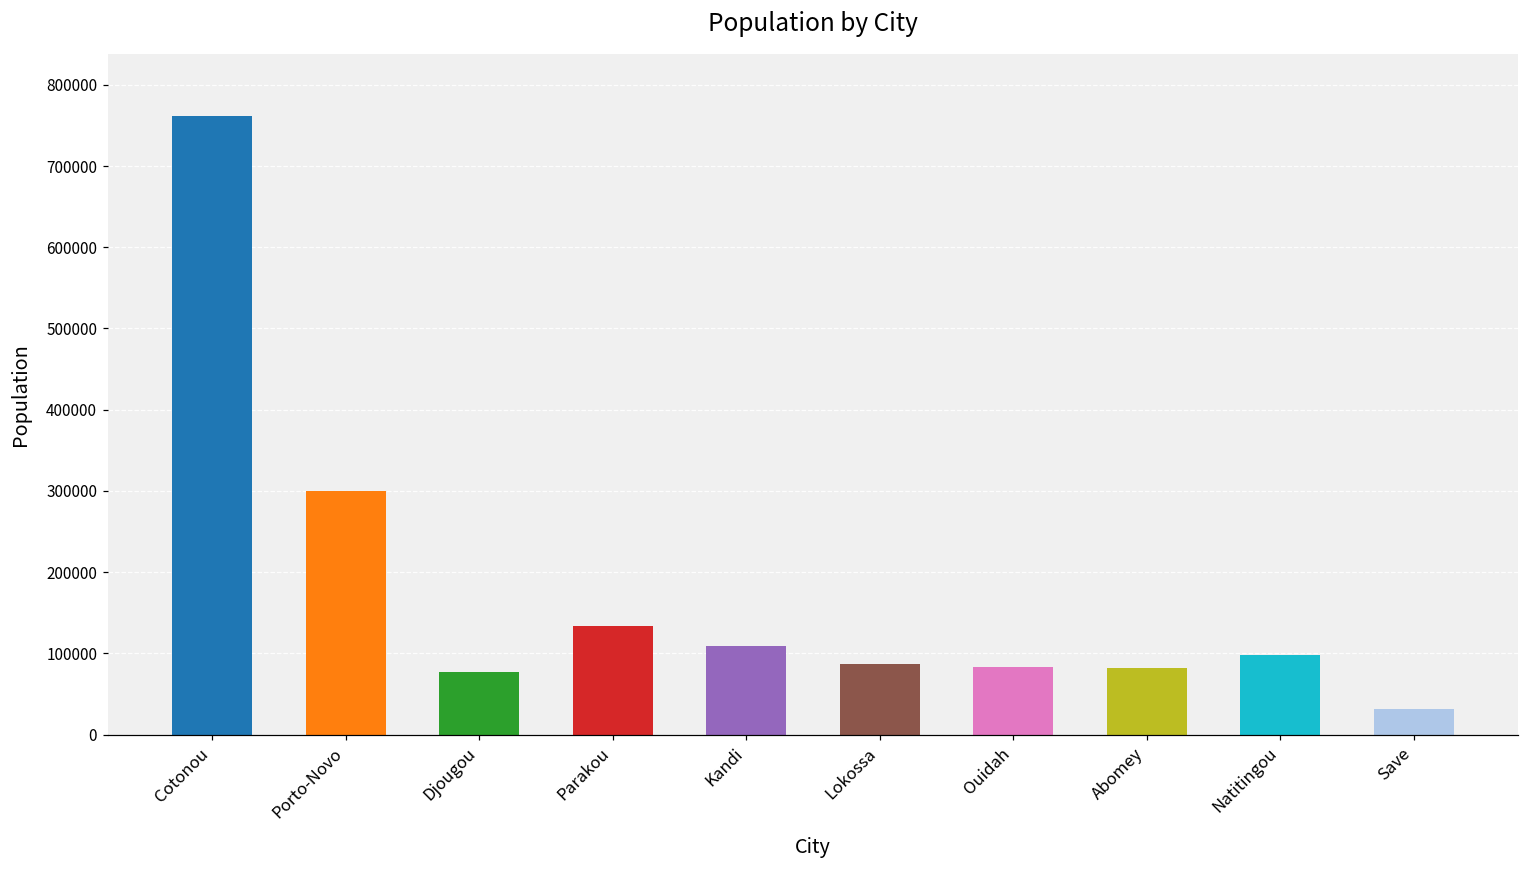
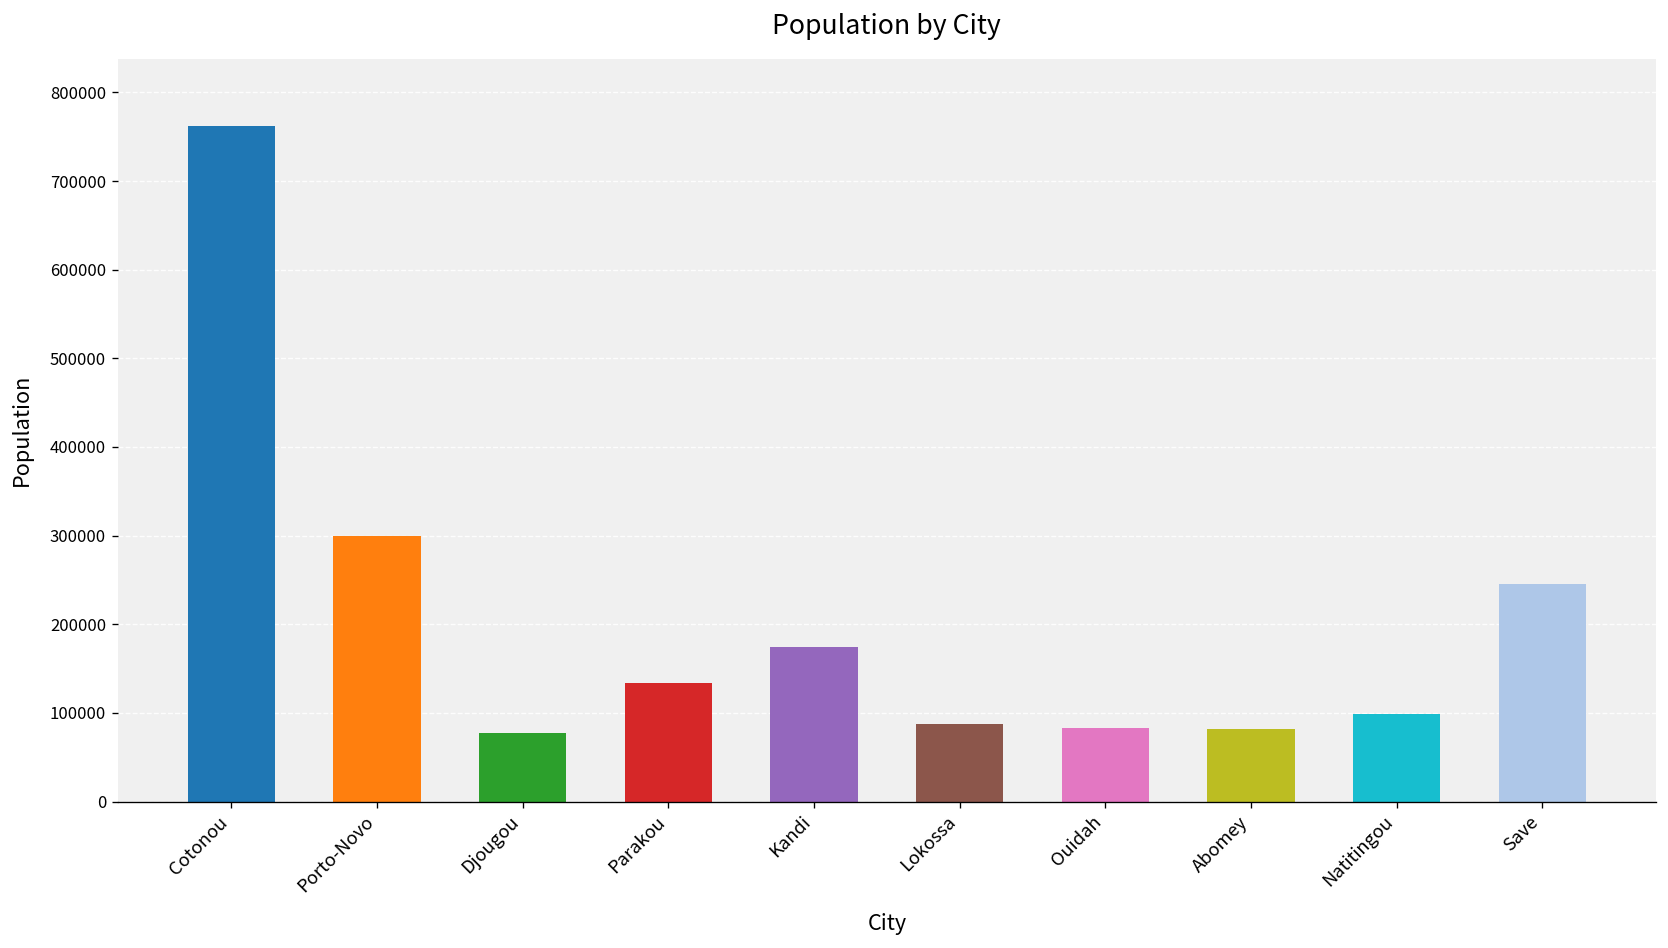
Kandi: 110000 -> 170000
Save: 30000 -> 250000
